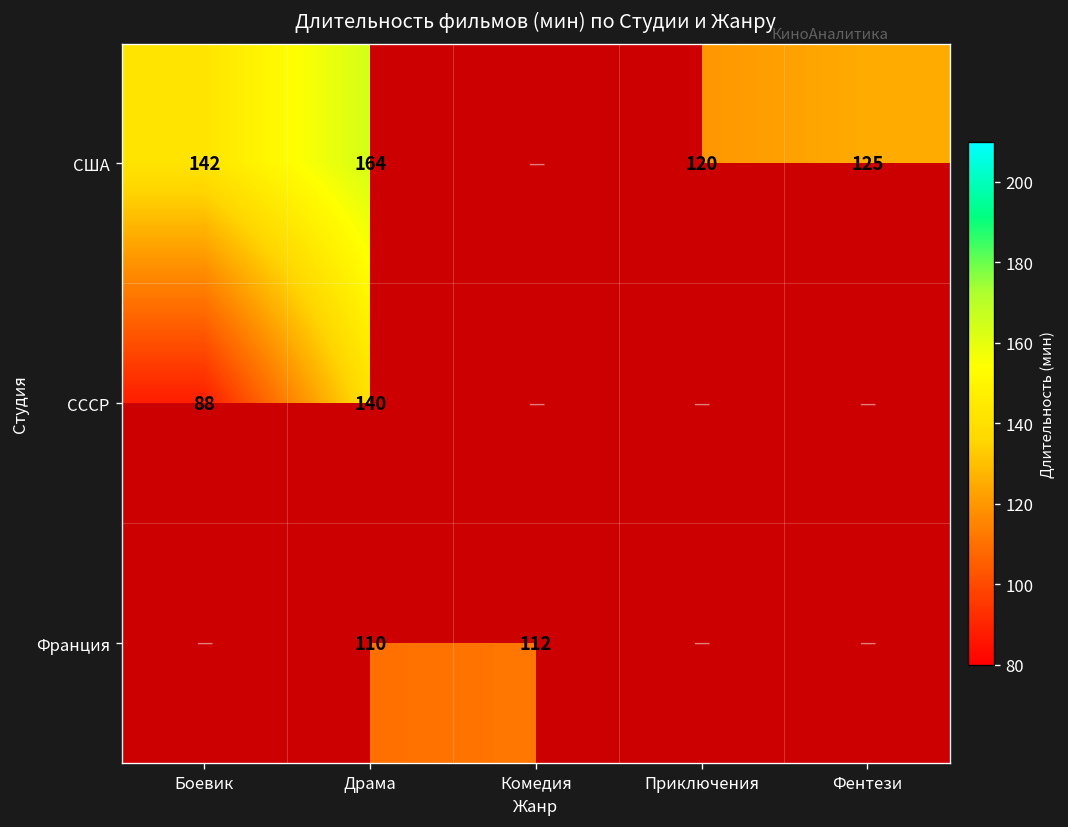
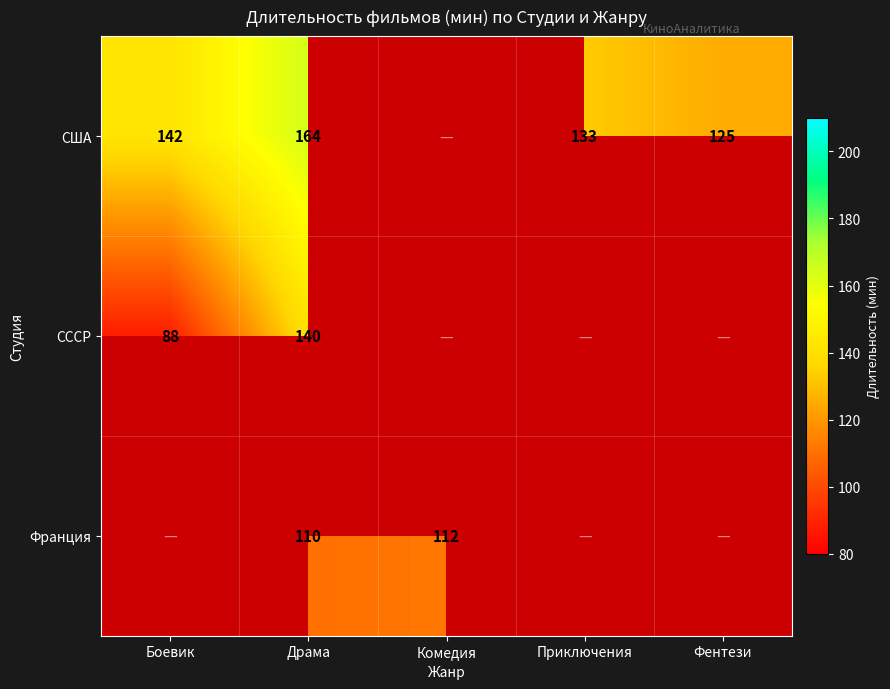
США, Приключения: 120 -> 133
